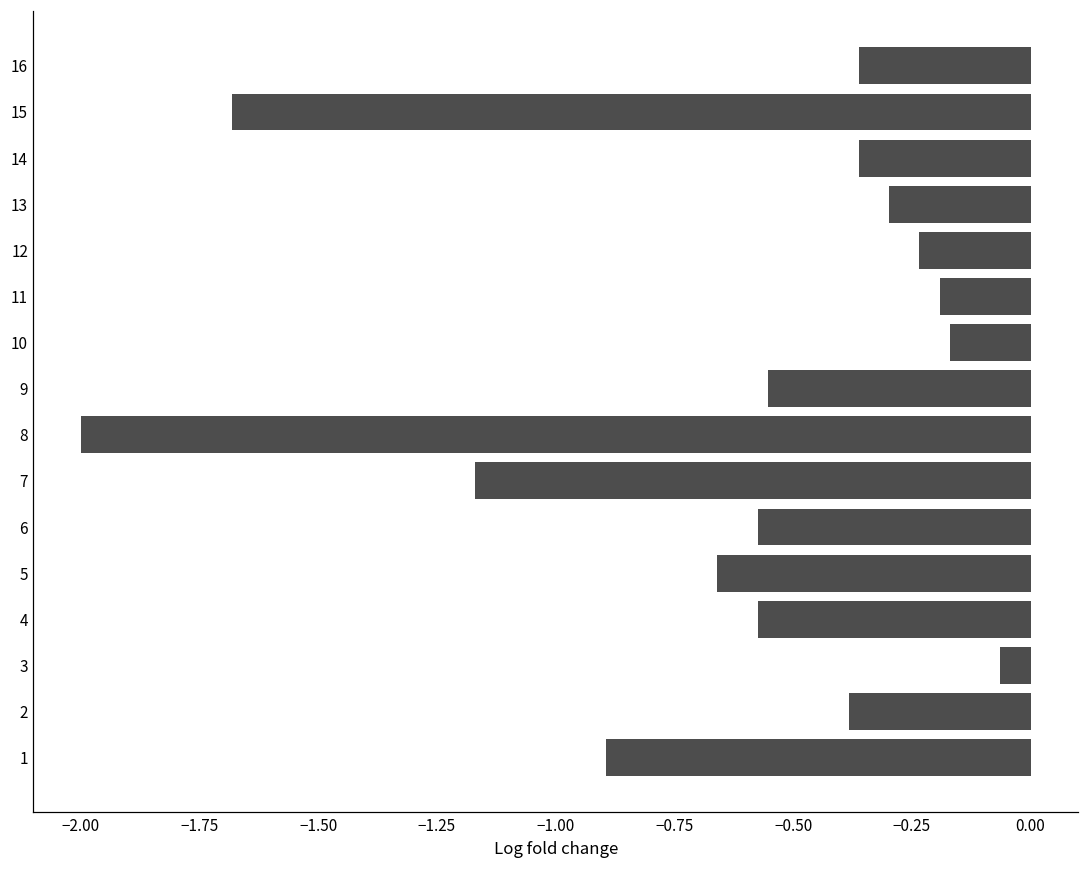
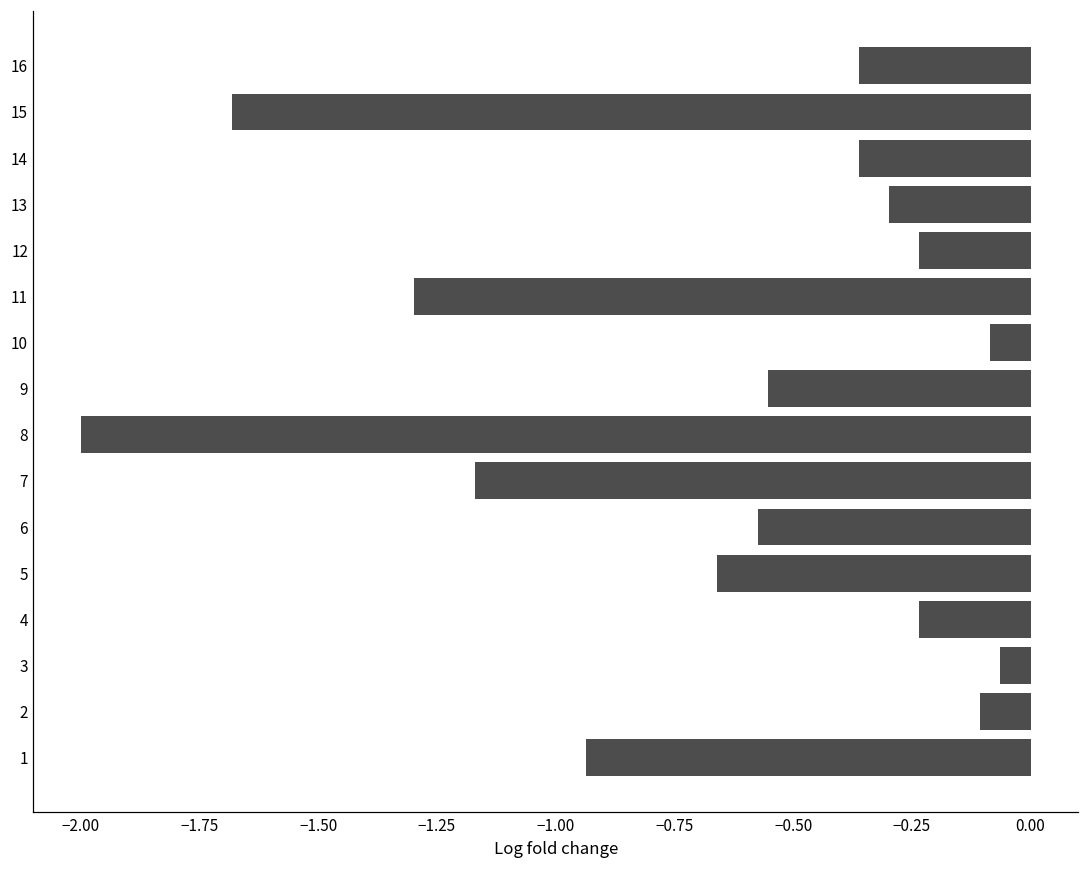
11: -0.19 -> -1.30
10: -0.17 -> -0.09
4: -0.57 -> -0.23
2: -0.38 -> -0.11
1: -0.89 -> -0.94
